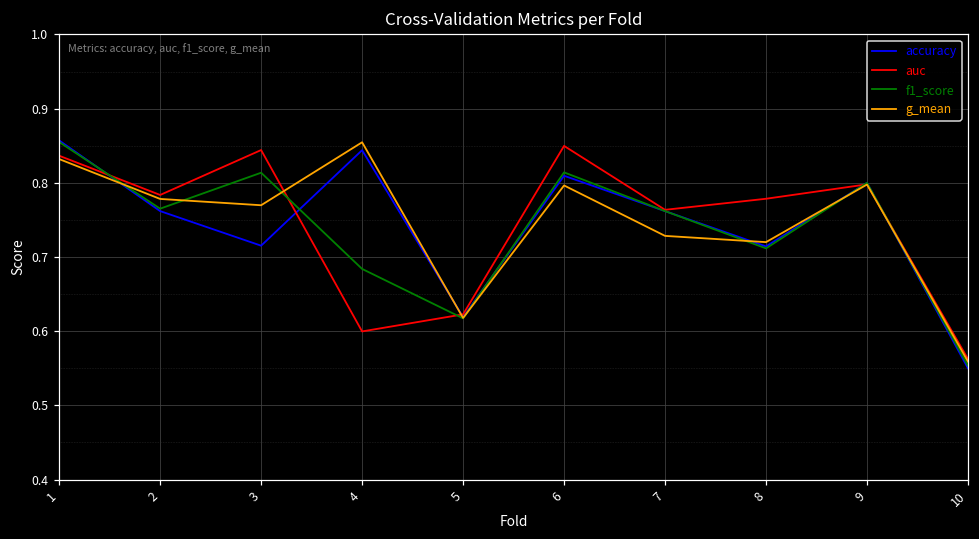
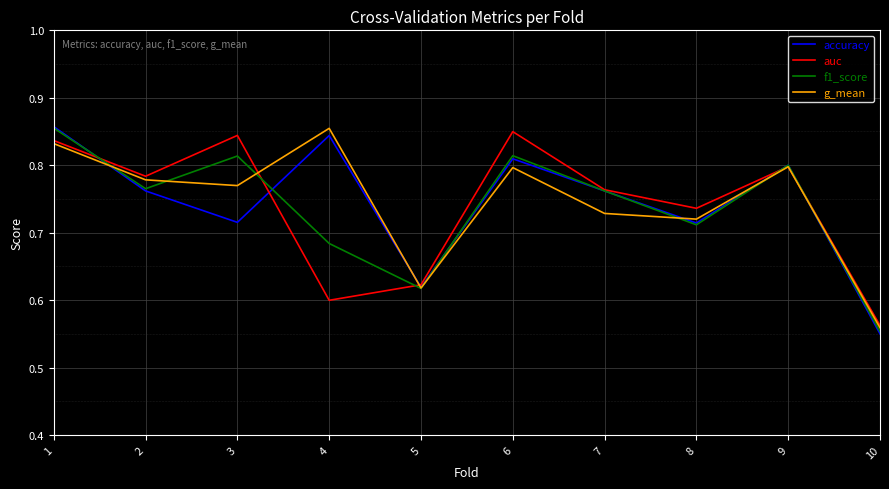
auc, 8: 0.78 -> 0.74
